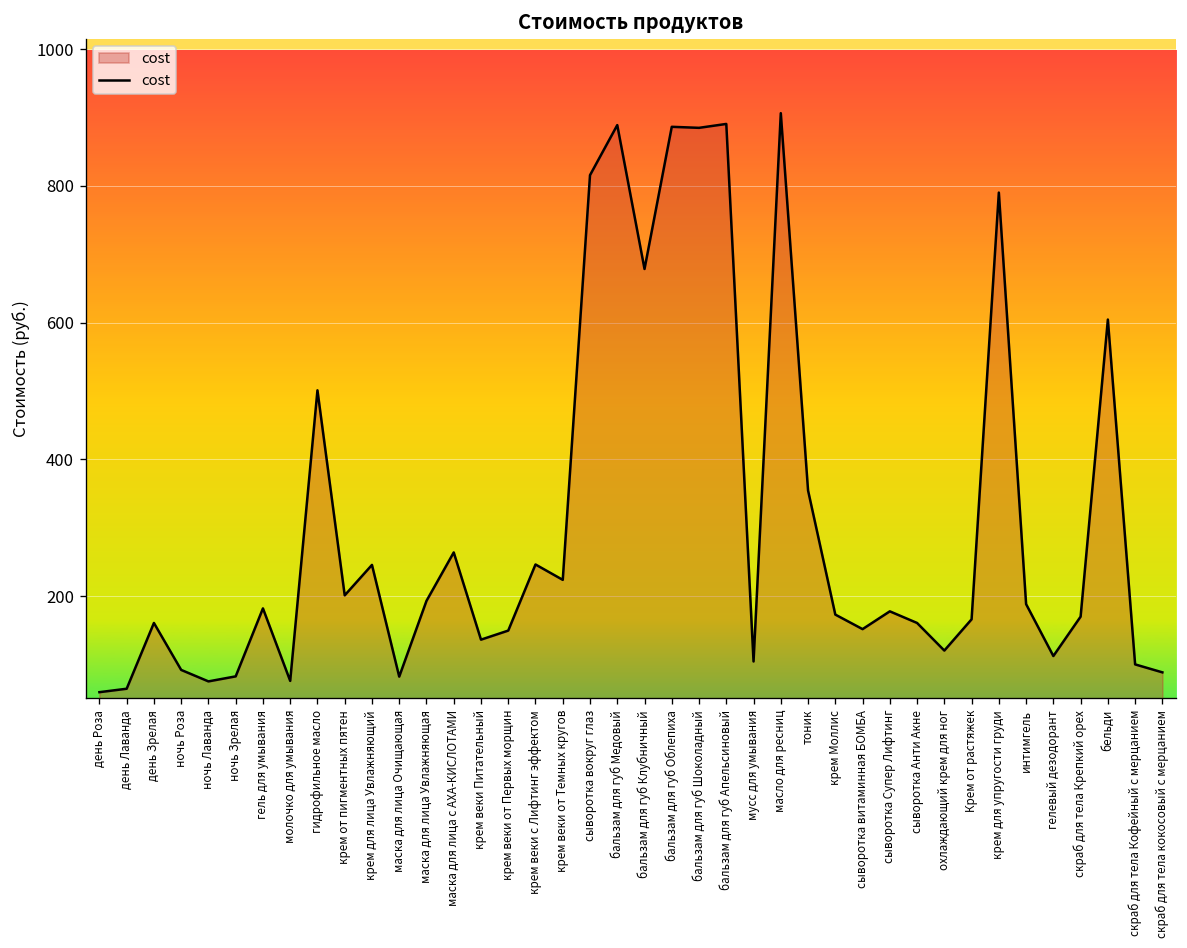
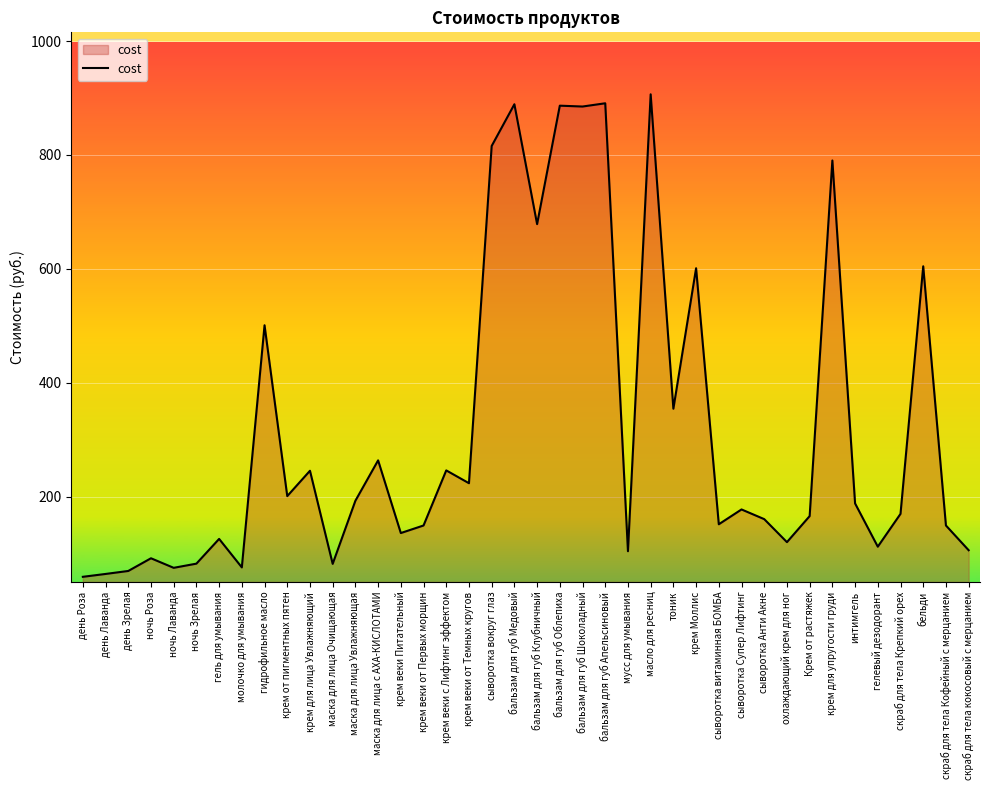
день Зрелая: 160 -> 70
гель для умывания: 180 -> 130
крем Моллис: 170 -> 600
скраб для тела Кофейный с мерцанием: 100 -> 150
скраб для тела кокосовый с мерцанием: 90 -> 110
